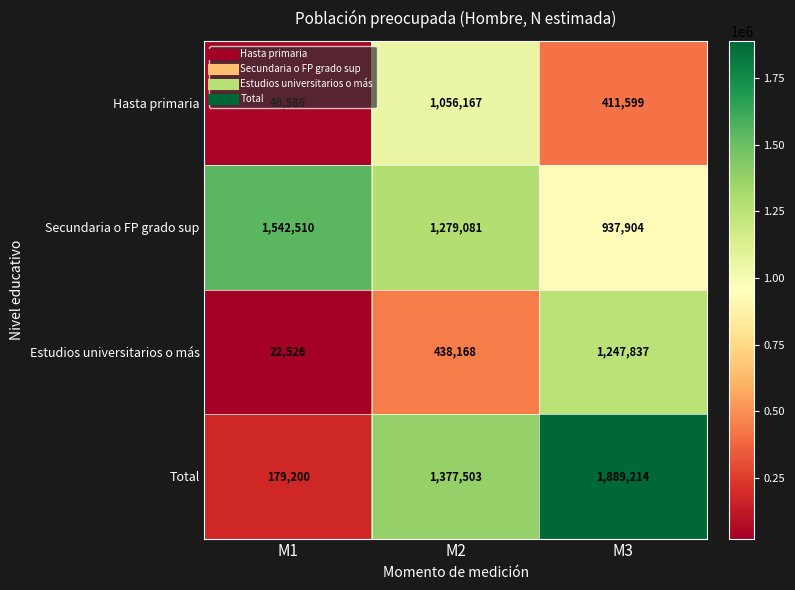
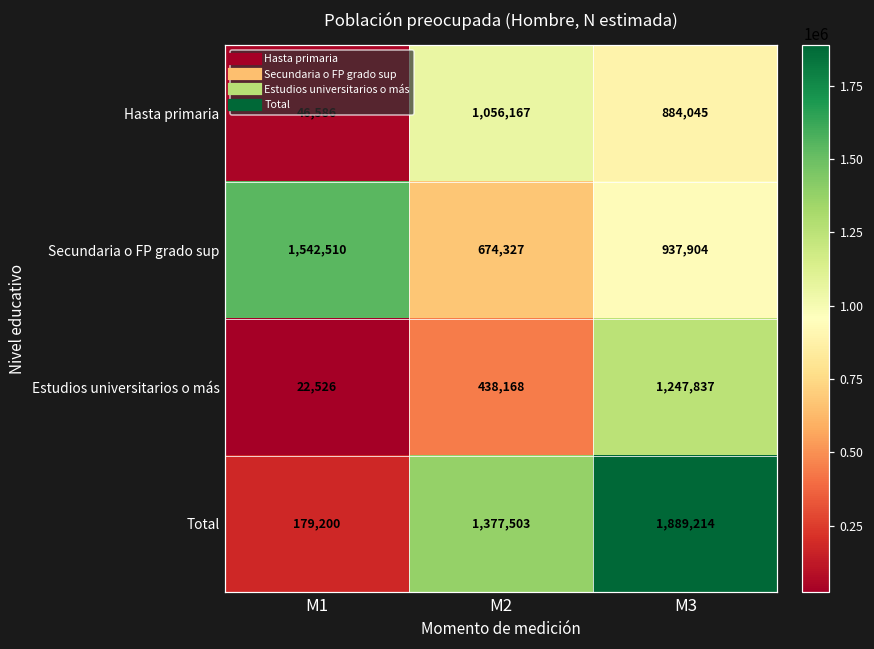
Hasta primaria, M3: 411,599 -> 884,045
Secundaria o FP grado sup, M2: 1,279,081 -> 674,327
